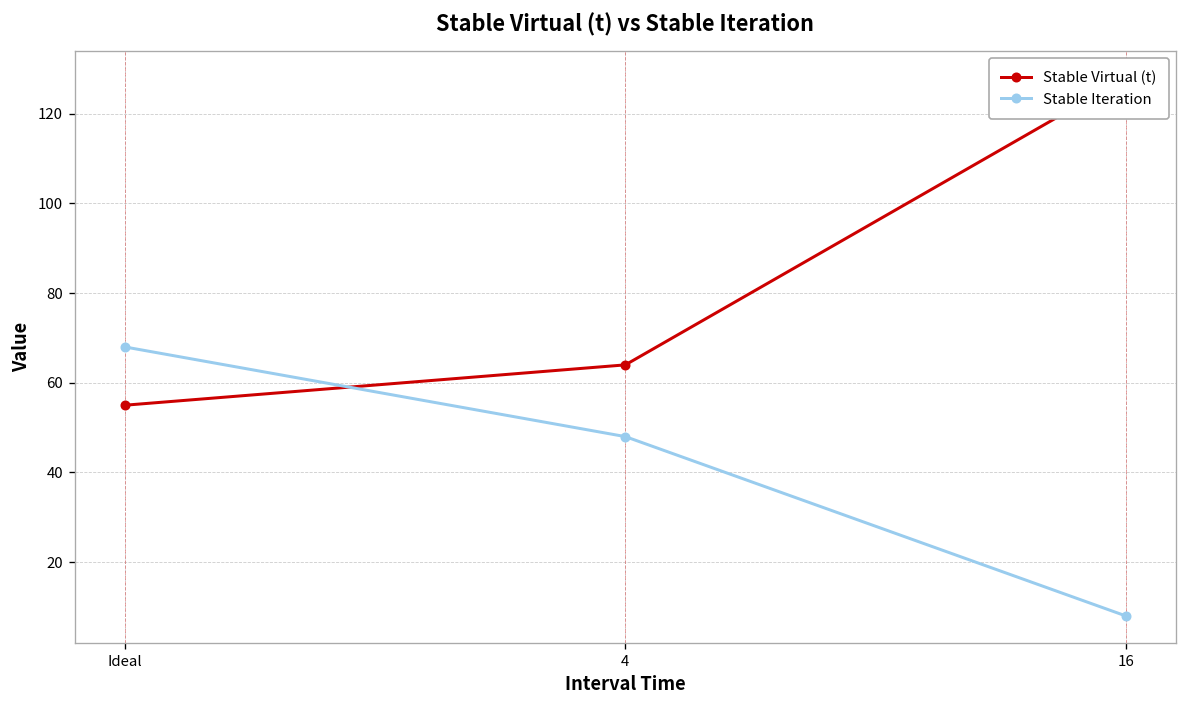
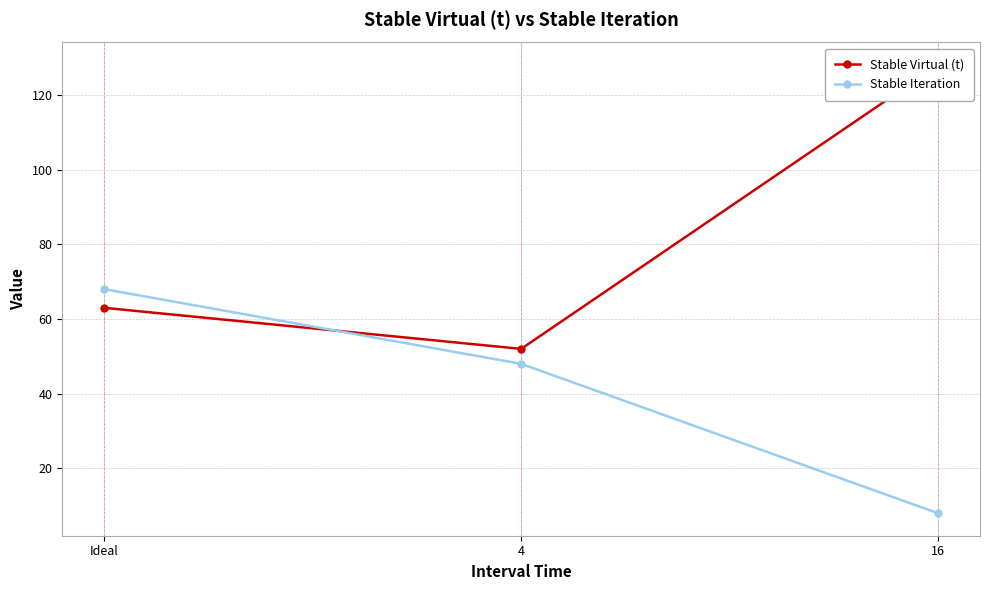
Stable Virtual (t), Ideal: 55 -> 63
Stable Virtual (t), 4: 64 -> 52
